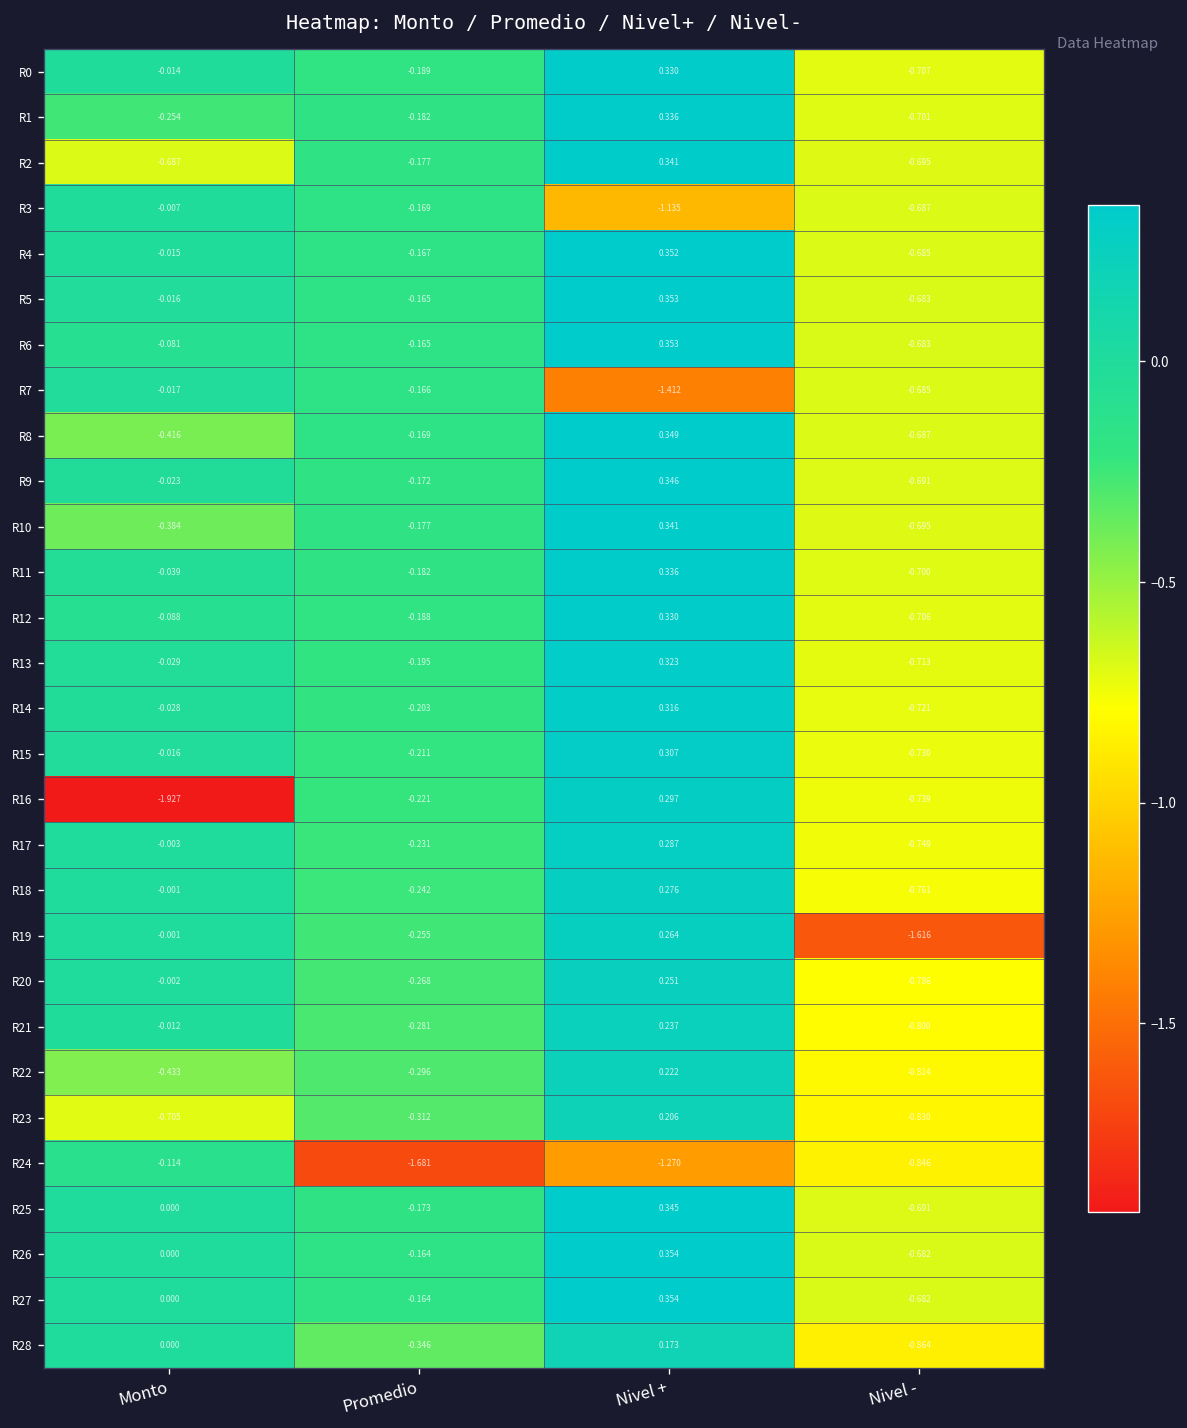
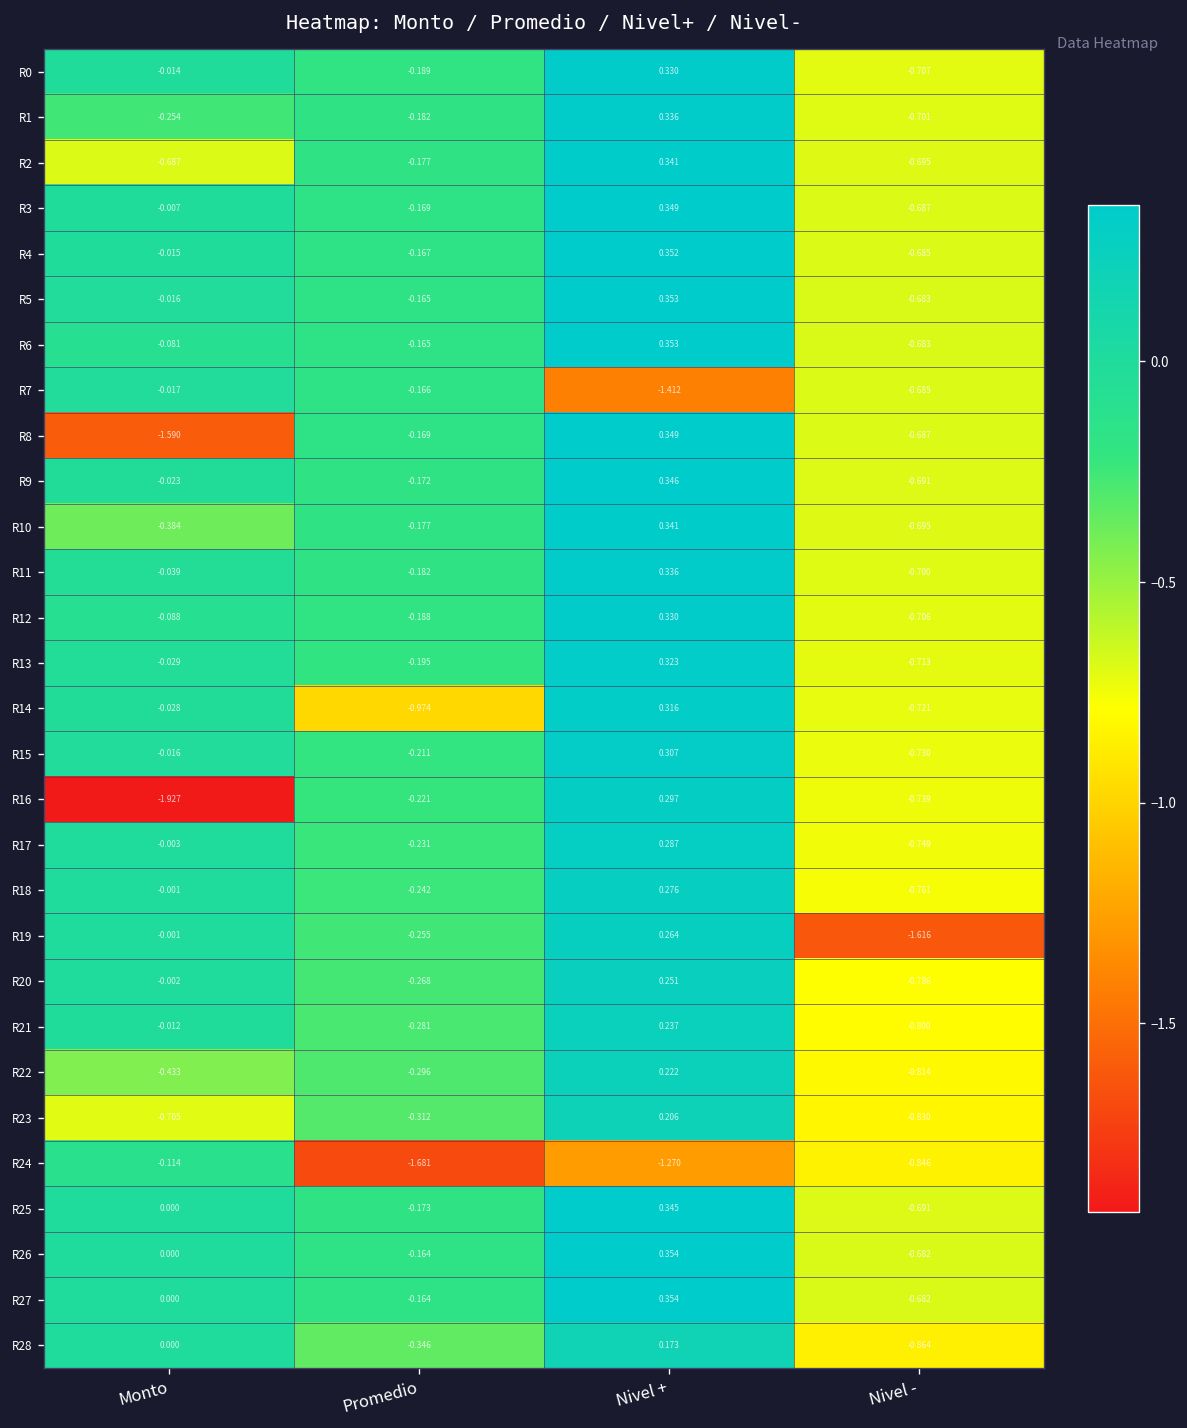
R3, Nivel +: -1.135 -> 0.349
R8, Monto: -0.416 -> -1.590
R14, Promedio: -0.203 -> -0.974
